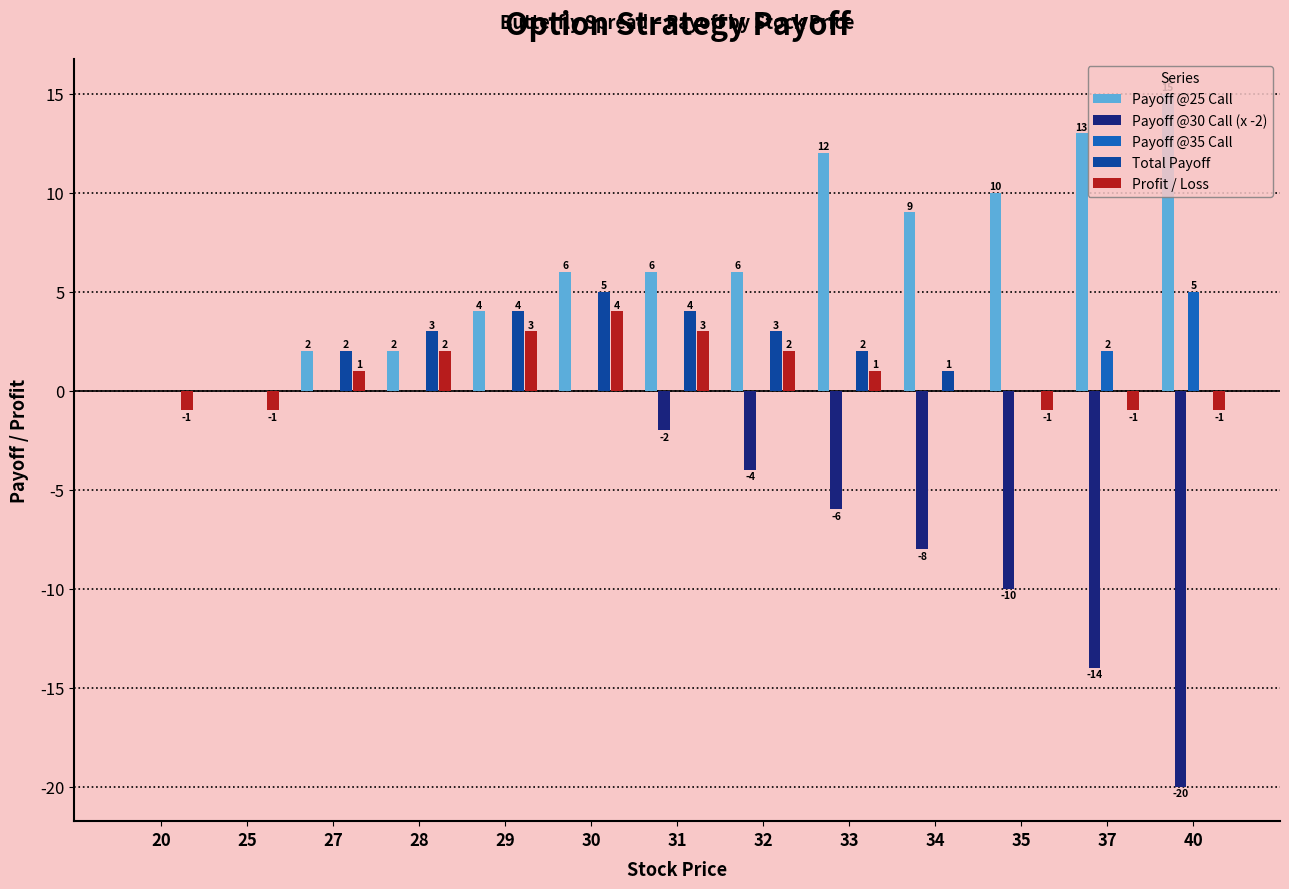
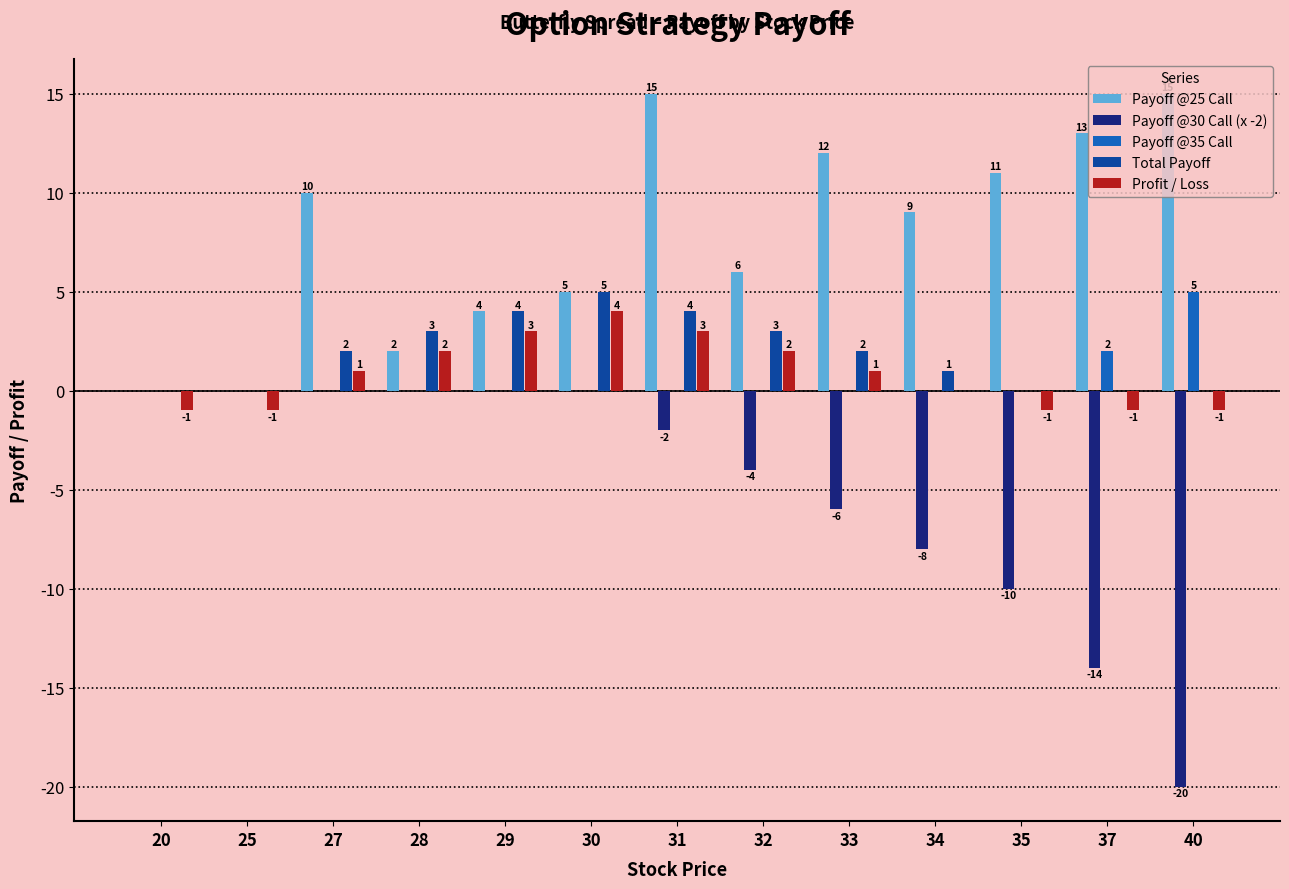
Payoff @25 Call, 27: 2 -> 10
Payoff @25 Call, 30: 6 -> 5
Payoff @25 Call, 31: 6 -> 15
Payoff @25 Call, 35: 10 -> 11
